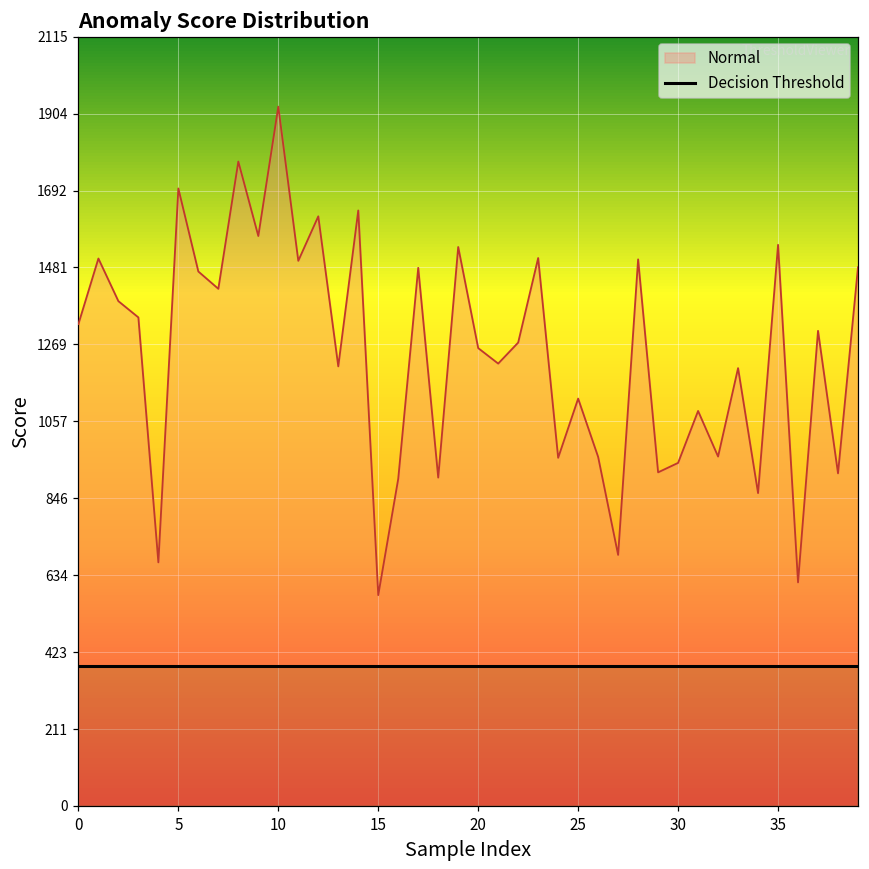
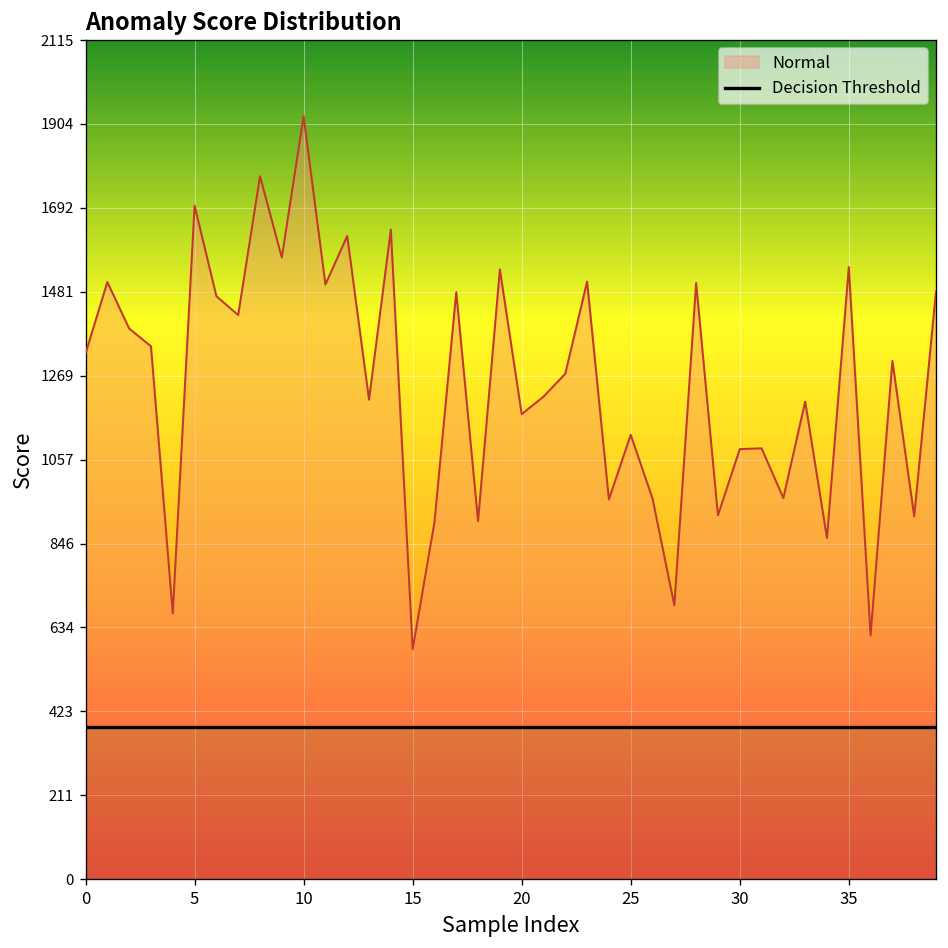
Normal, 20: 1260 -> 1170
Normal, 30: 940 -> 1080
